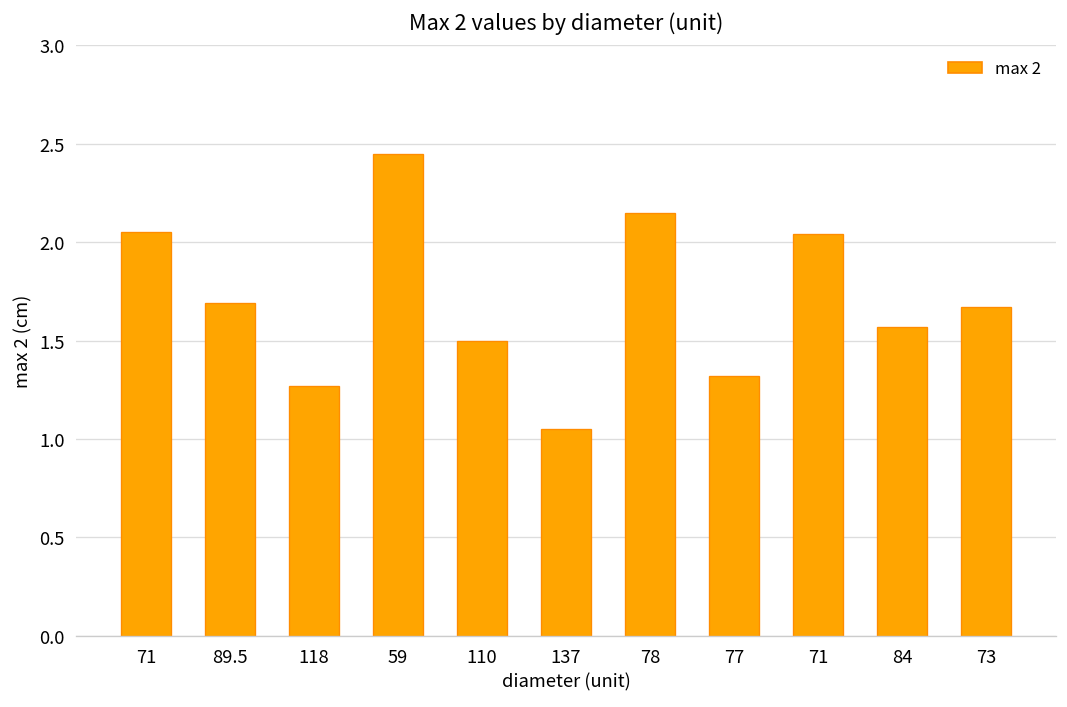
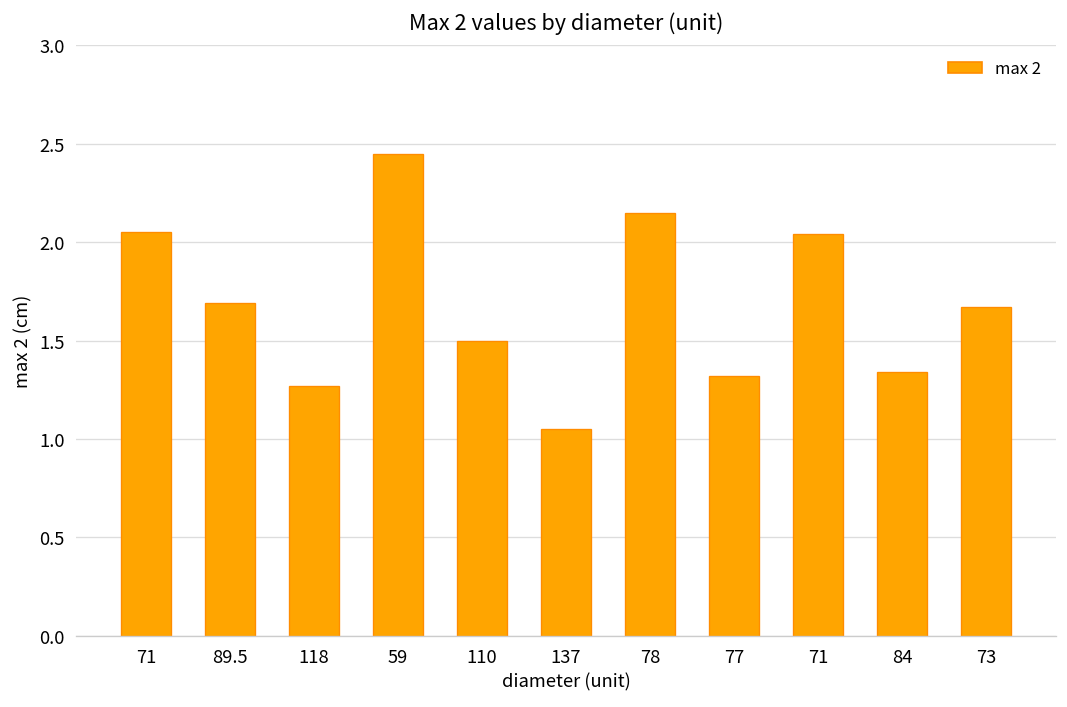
84: 1.57 -> 1.34
